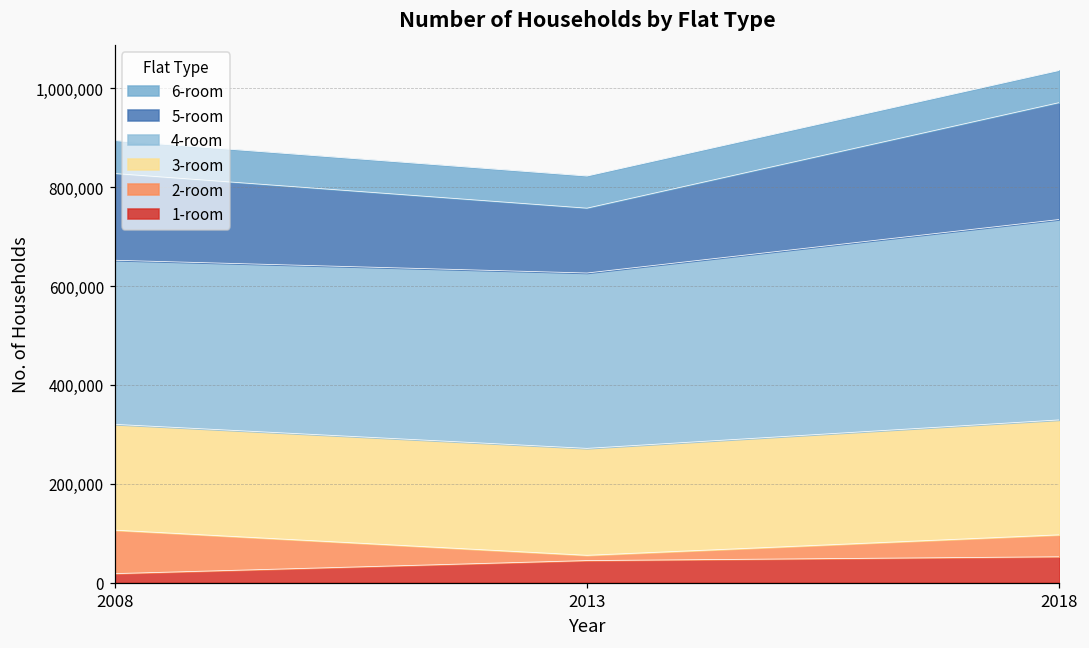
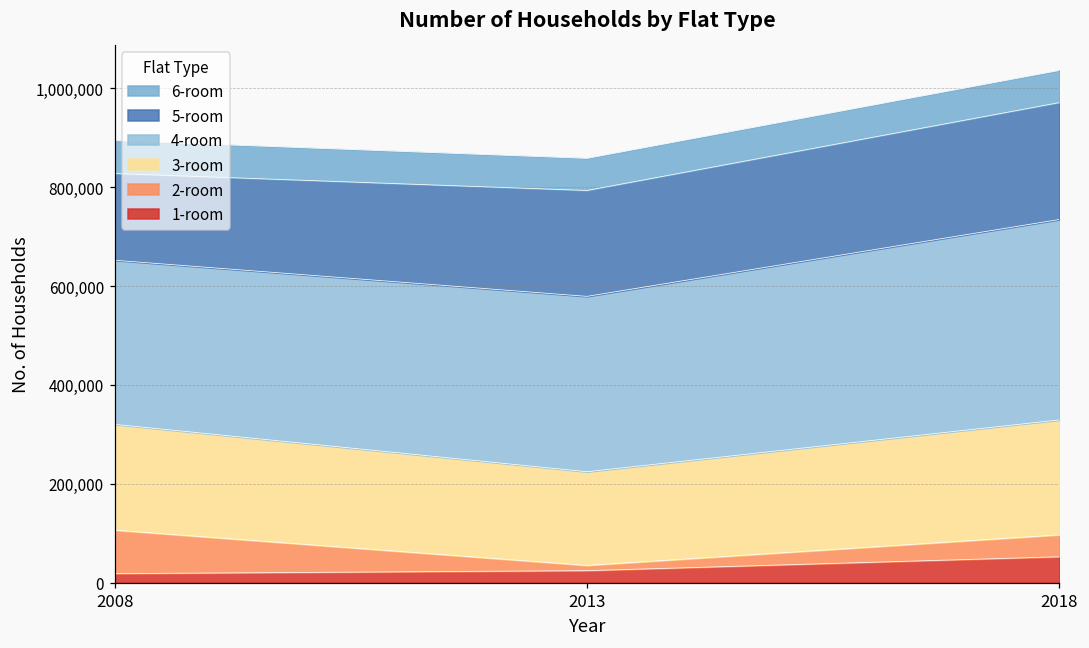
1-room, 2013: 40,000 -> 20,000
3-room, 2013: 220,000 -> 190,000
5-room, 2013: 130,000 -> 210,000
